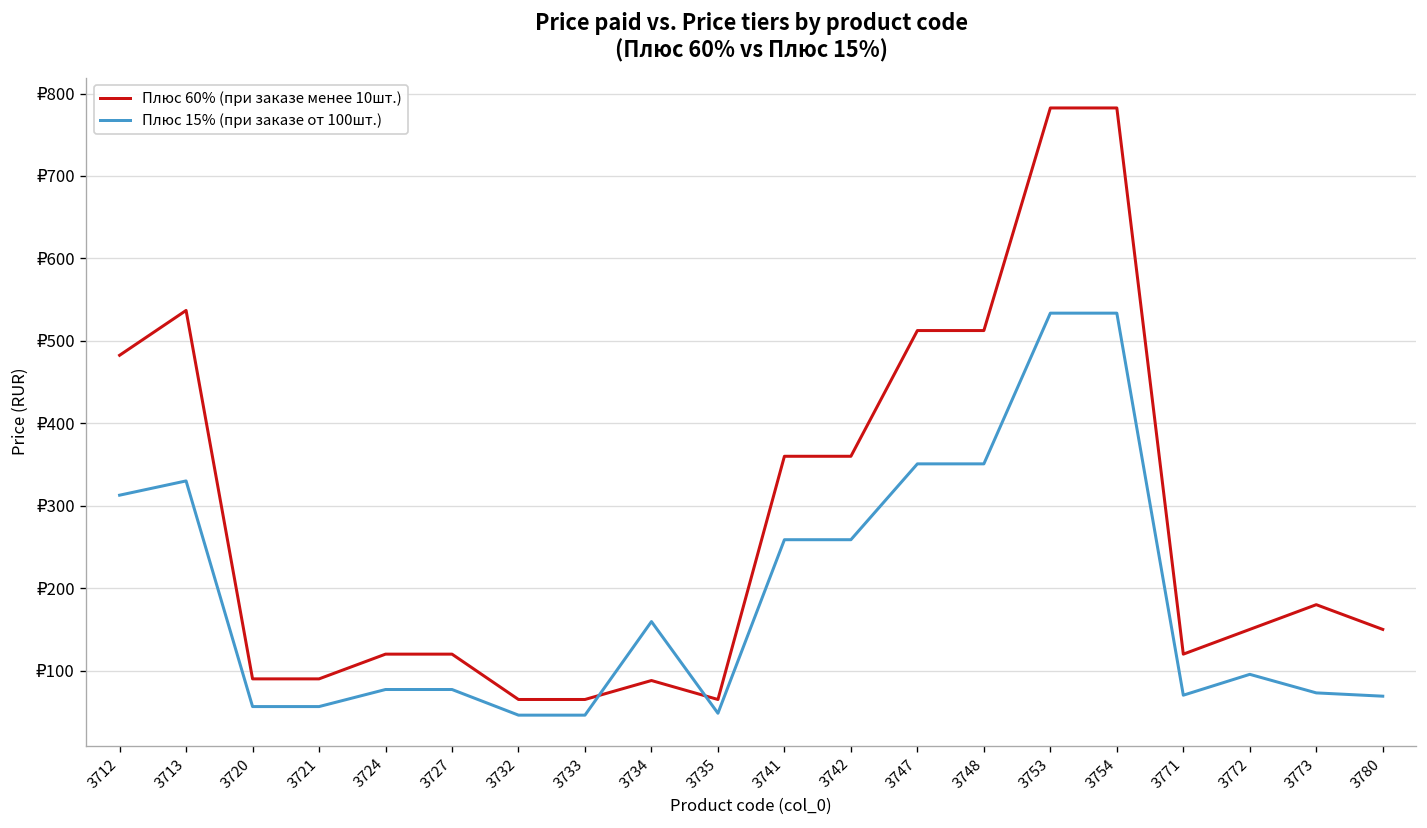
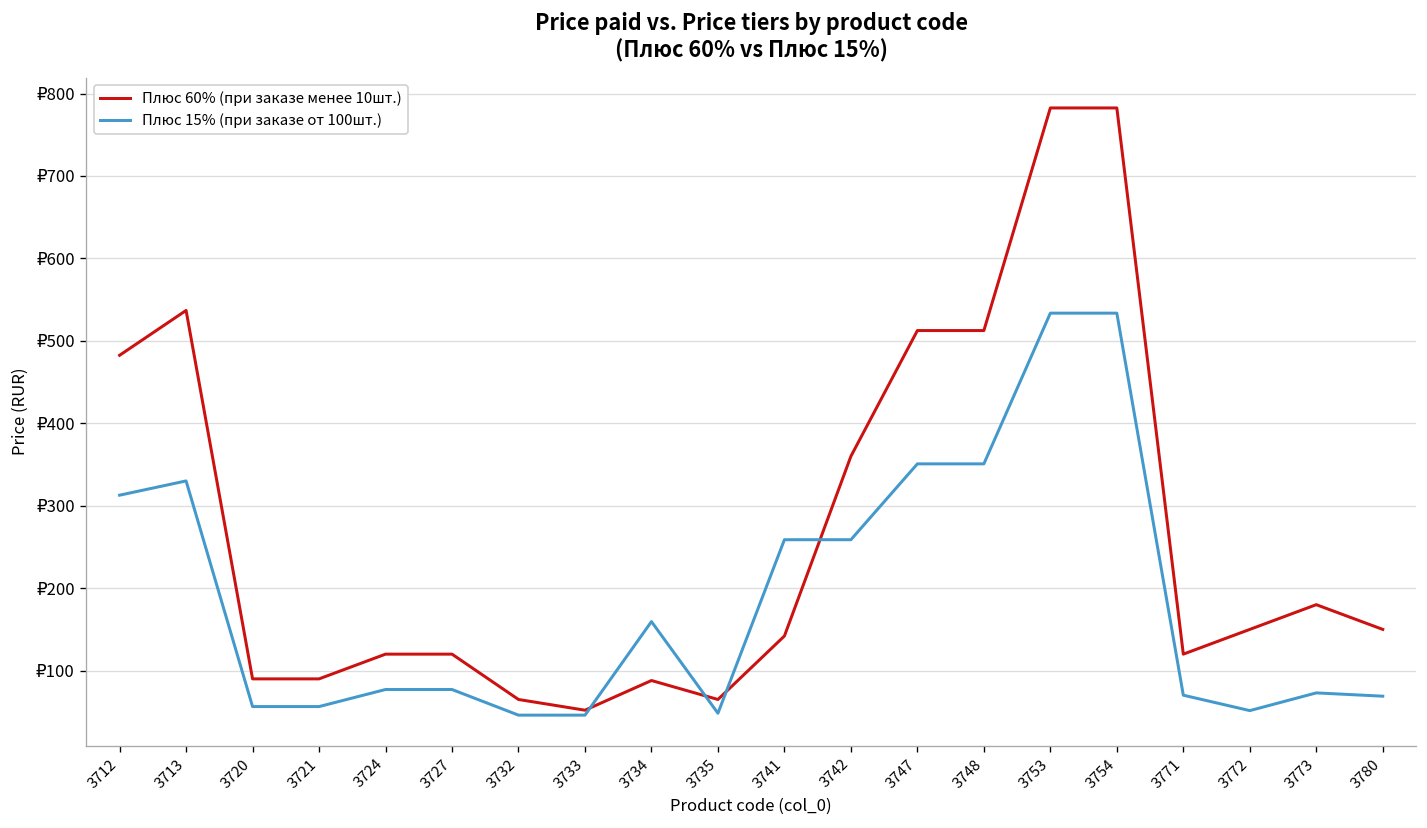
Плюс 60% (при заказе менее 10шт.), 3733: ₽70 -> ₽50
Плюс 60% (при заказе менее 10шт.), 3741: ₽360 -> ₽140
Плюс 15% (при заказе от 100шт.), 3772: ₽100 -> ₽50
